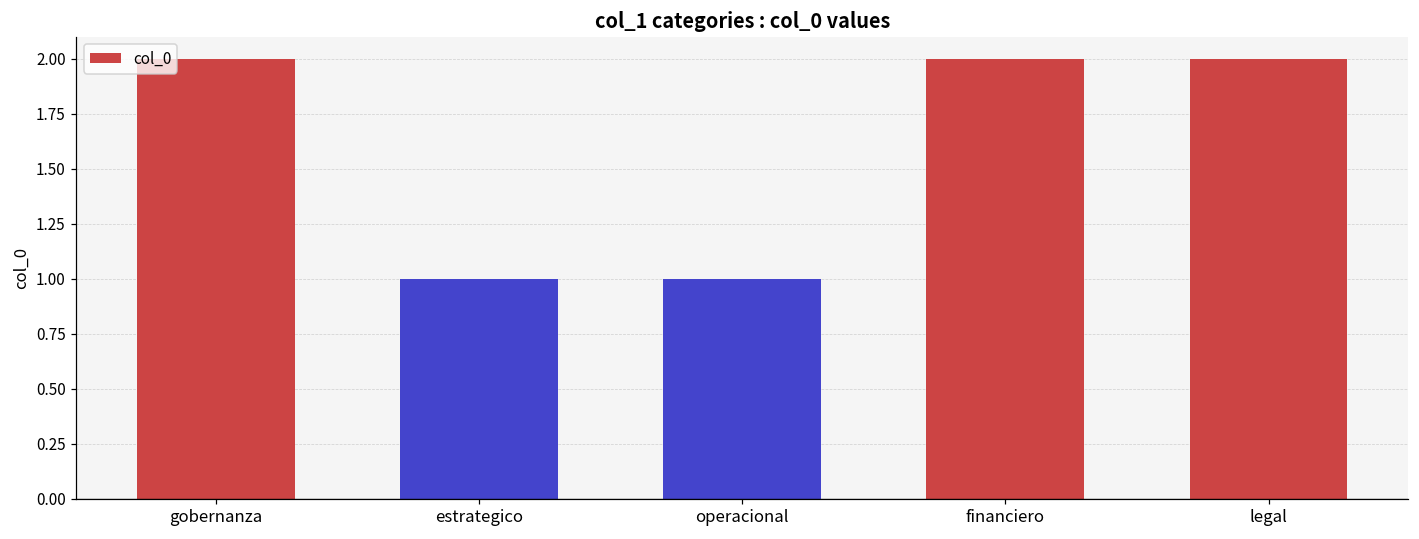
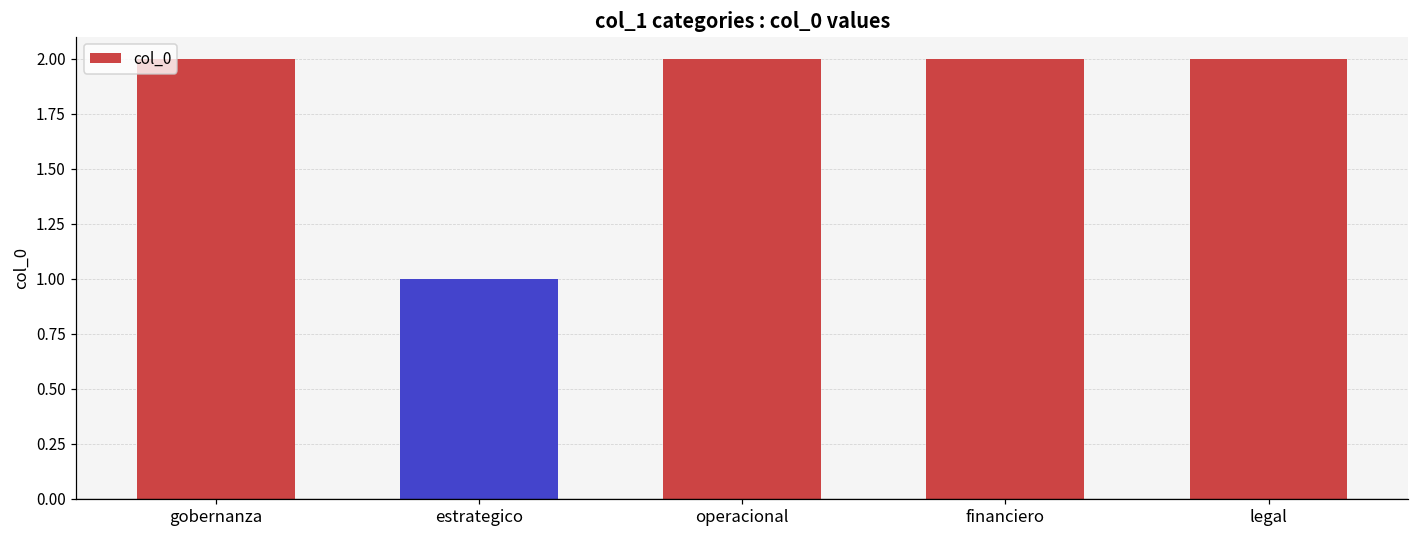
operacional: 1 -> 2
